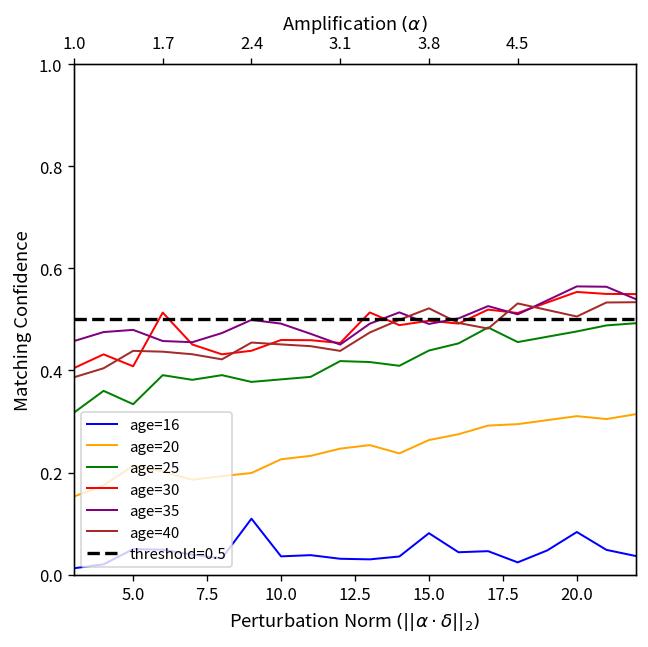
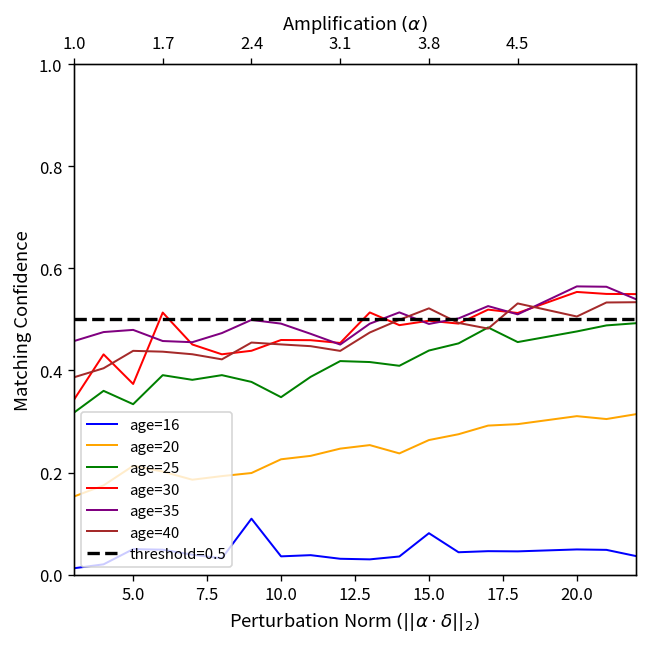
age=30, 1.0: 0.40 -> 0.34
age=30, 5.0: 0.41 -> 0.37
age=25, 10.0: 0.38 -> 0.35
age=16, 4.5: 0.02 -> 0.05
age=16, 20.0: 0.08 -> 0.05
